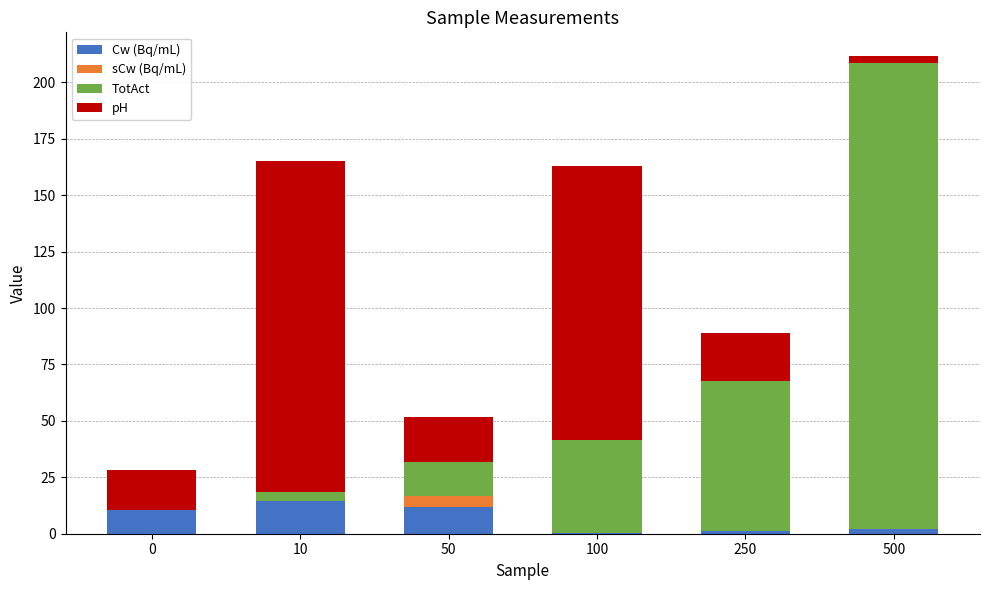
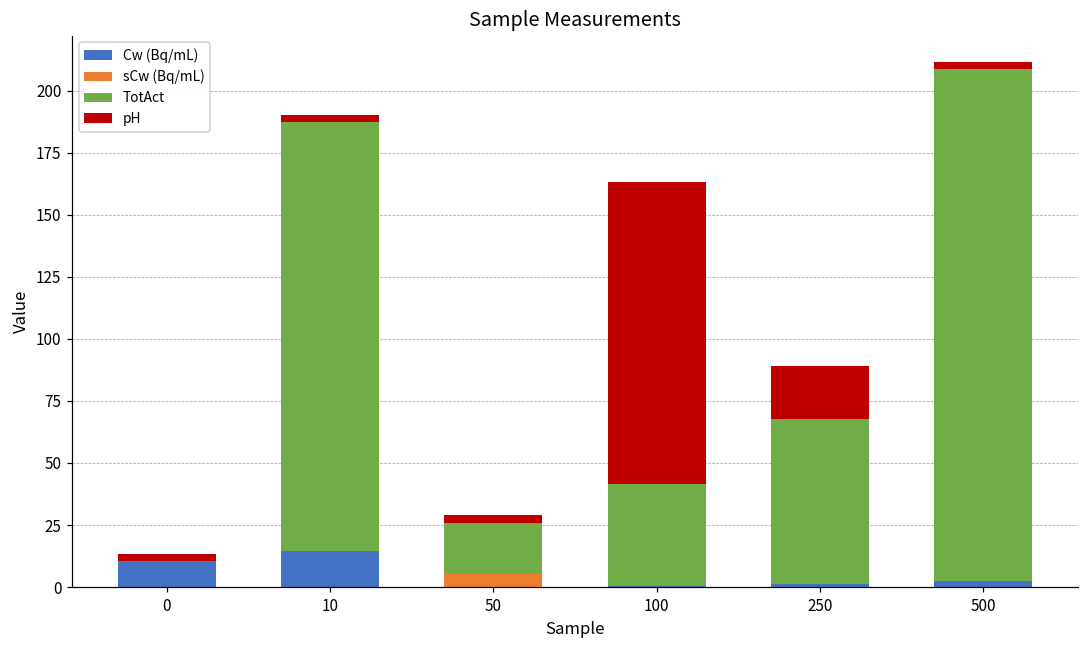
pH, 0: 18 -> 3
TotAct, 10: 4 -> 173
pH, 10: 146 -> 3
Cw (Bq/mL), 50: 12 -> 0
TotAct, 50: 15 -> 21
pH, 50: 20 -> 3
